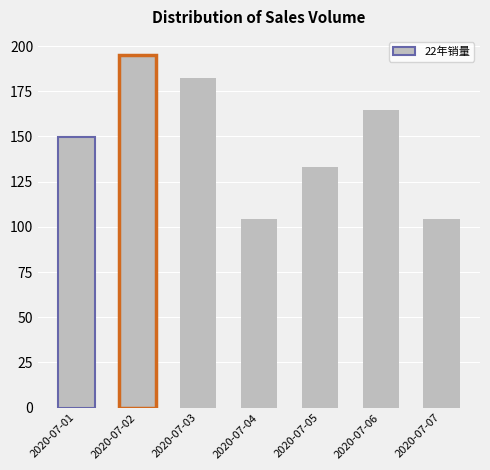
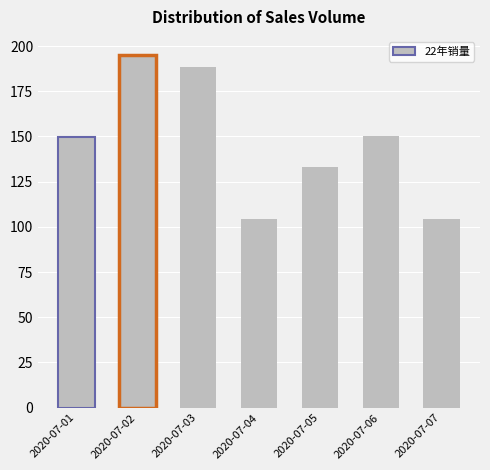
2020-07-03: 182 -> 189
2020-07-06: 164 -> 150
